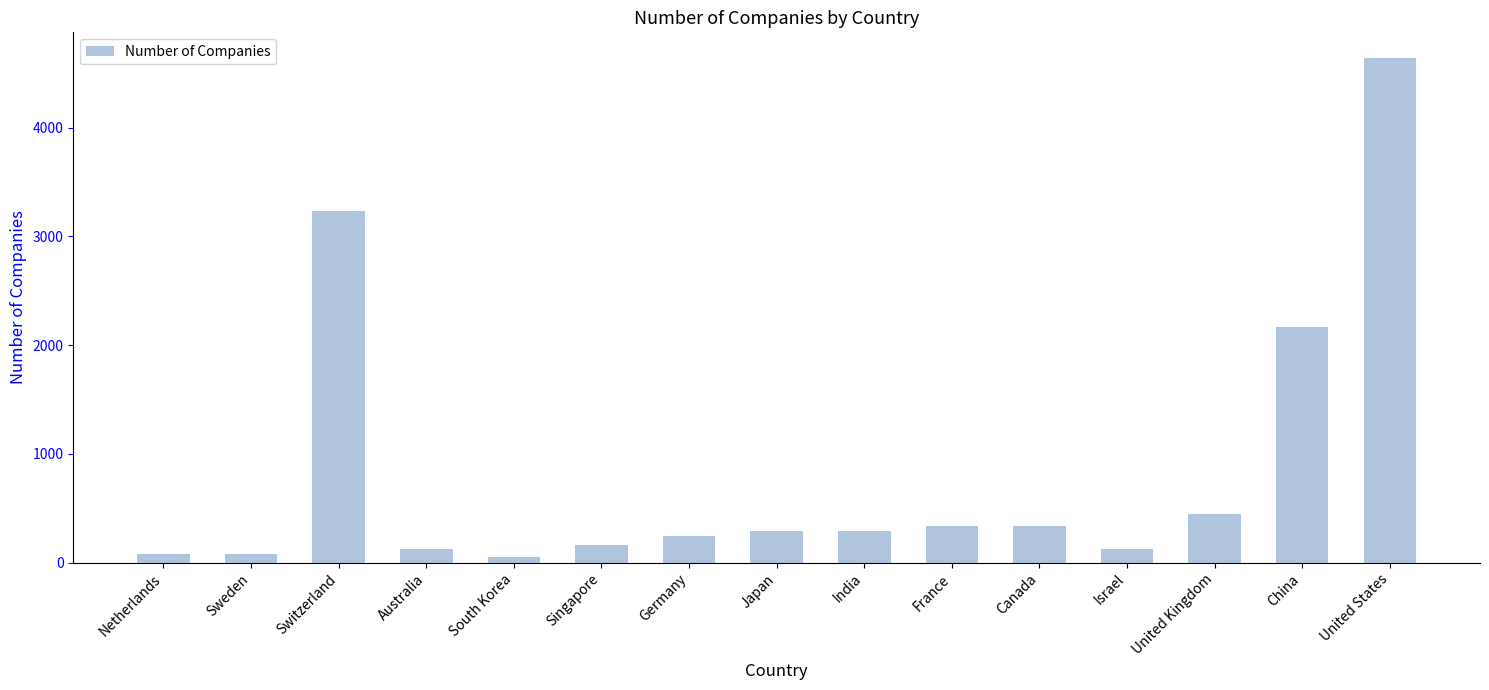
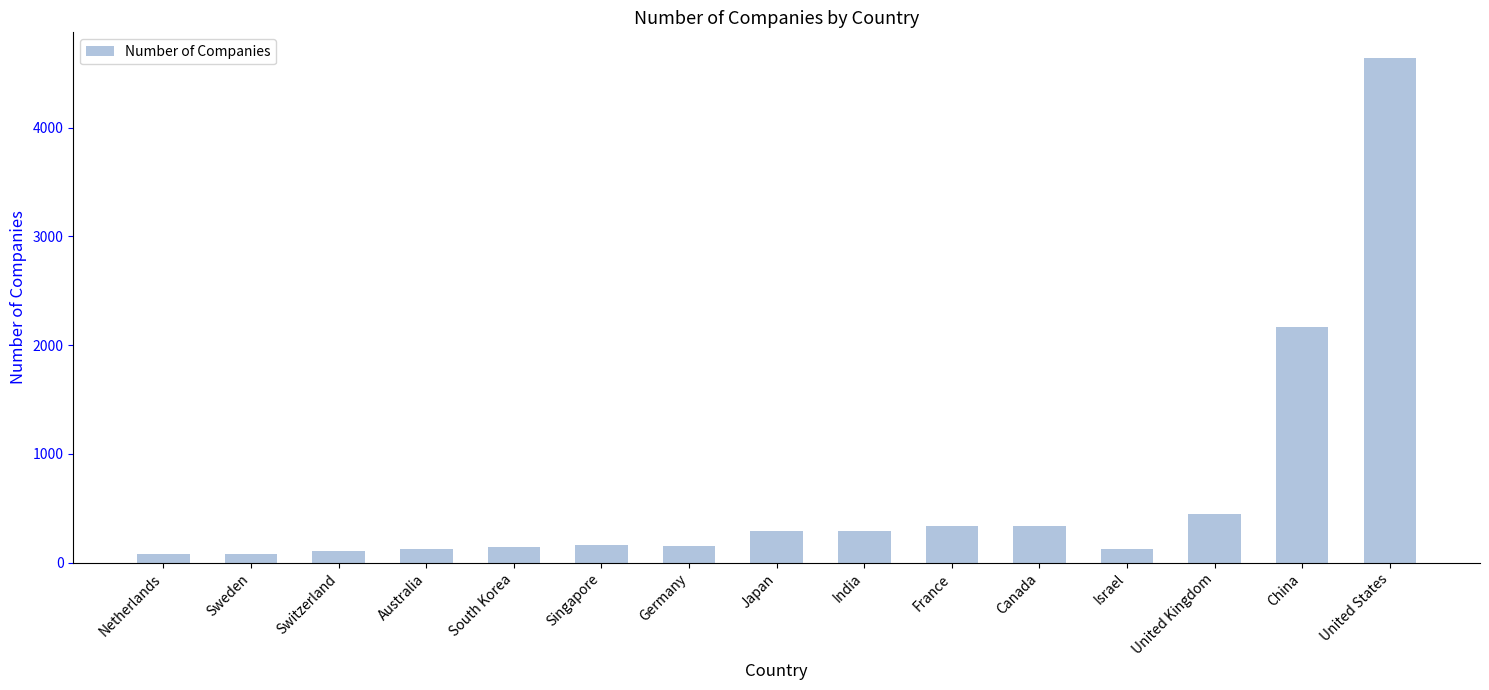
Switzerland: 3230 -> 110
South Korea: 60 -> 150
Germany: 250 -> 160
